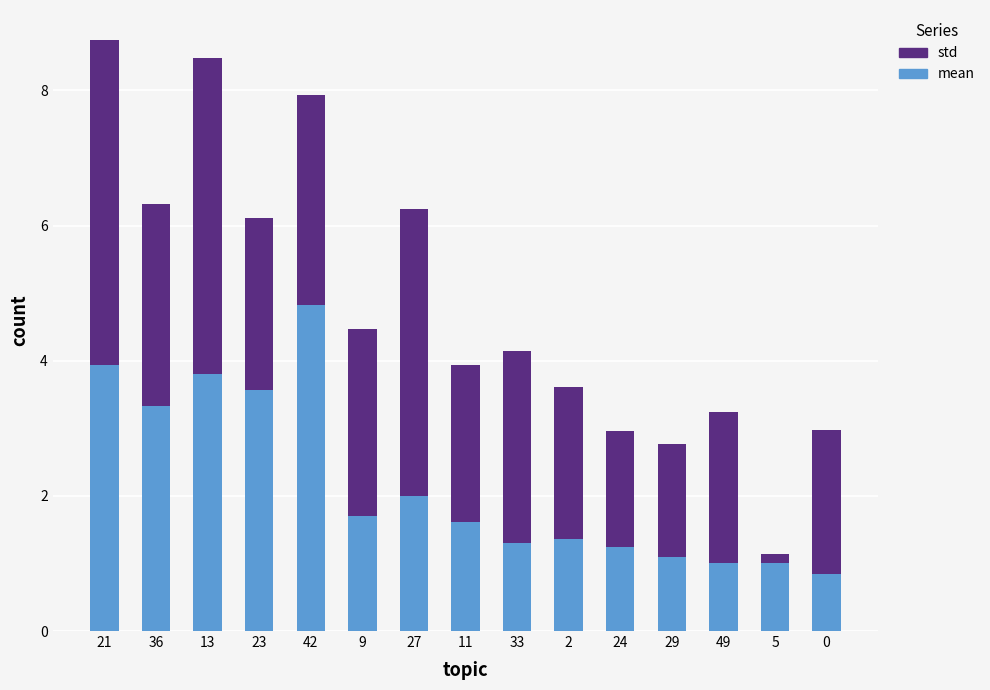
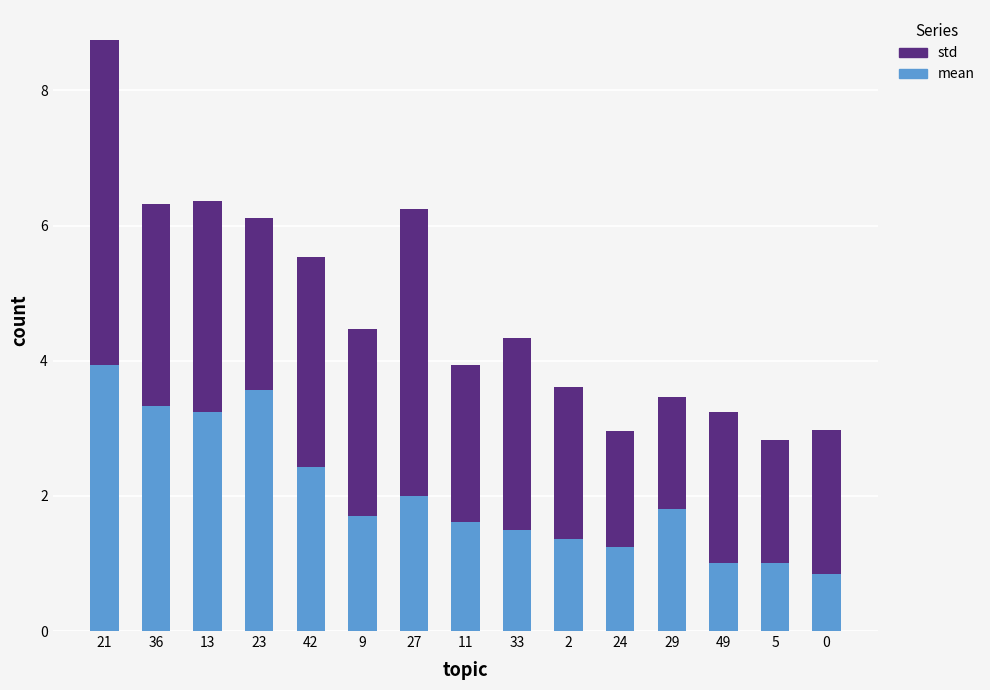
mean, 13: 3.8 -> 3.2
std, 13: 4.7 -> 3.1
mean, 42: 4.8 -> 2.4
mean, 33: 1.3 -> 1.5
mean, 29: 1.1 -> 1.8
std, 5: 0.1 -> 1.8
